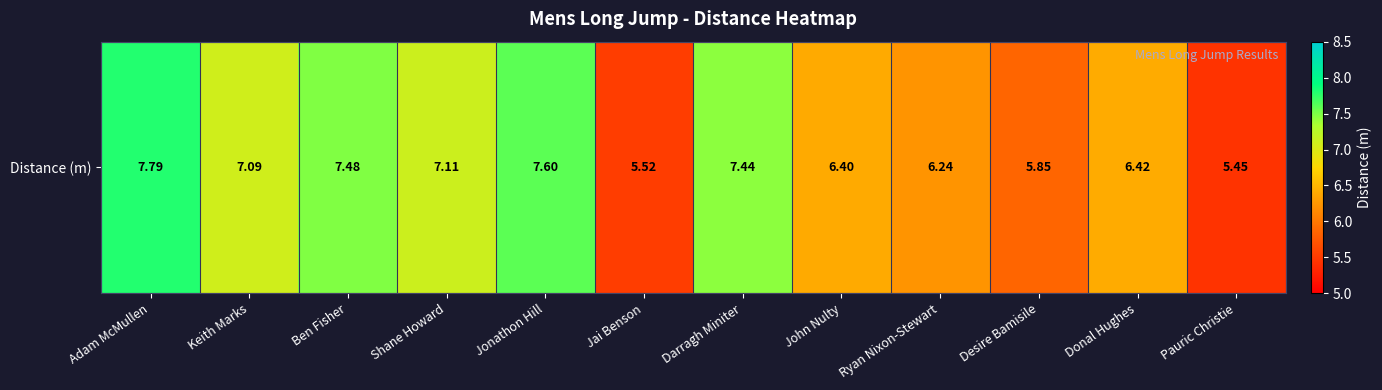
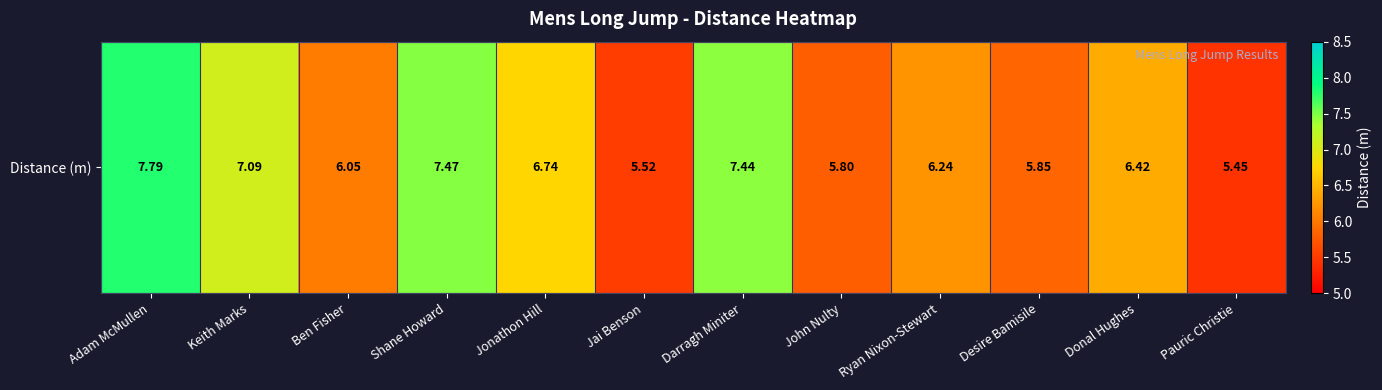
Distance (m), Ben Fisher: 7.48 -> 6.05
Distance (m), Shane Howard: 7.11 -> 7.47
Distance (m), Jonathon Hill: 7.60 -> 6.74
Distance (m), John Nulty: 6.40 -> 5.80
